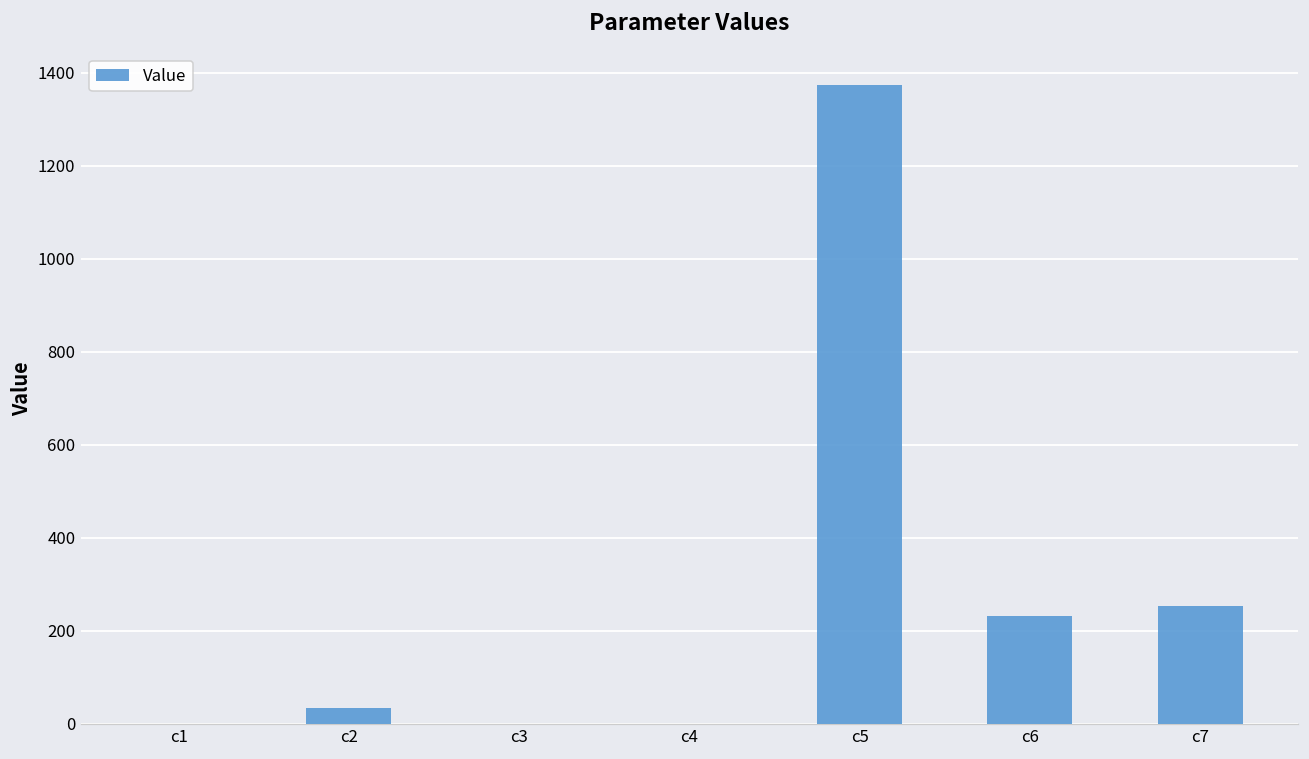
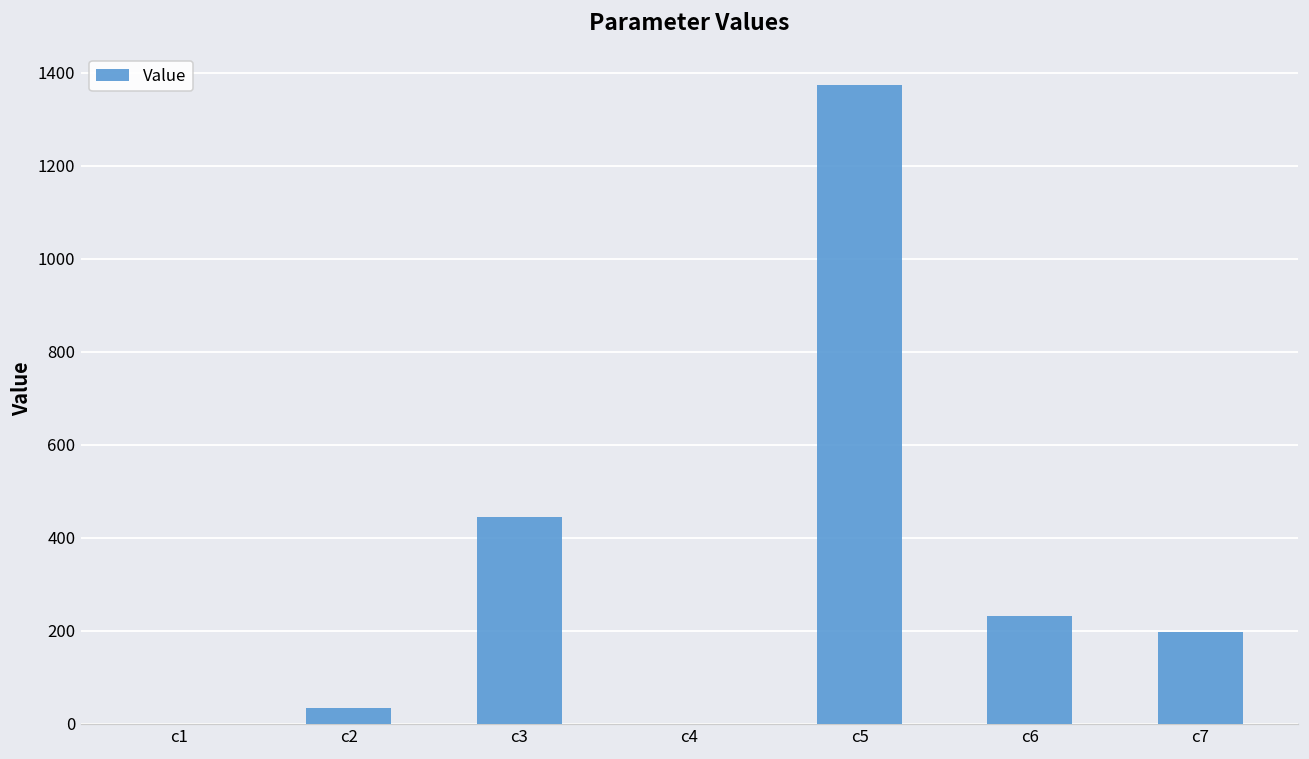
c3: 0 -> 440
c7: 250 -> 200
